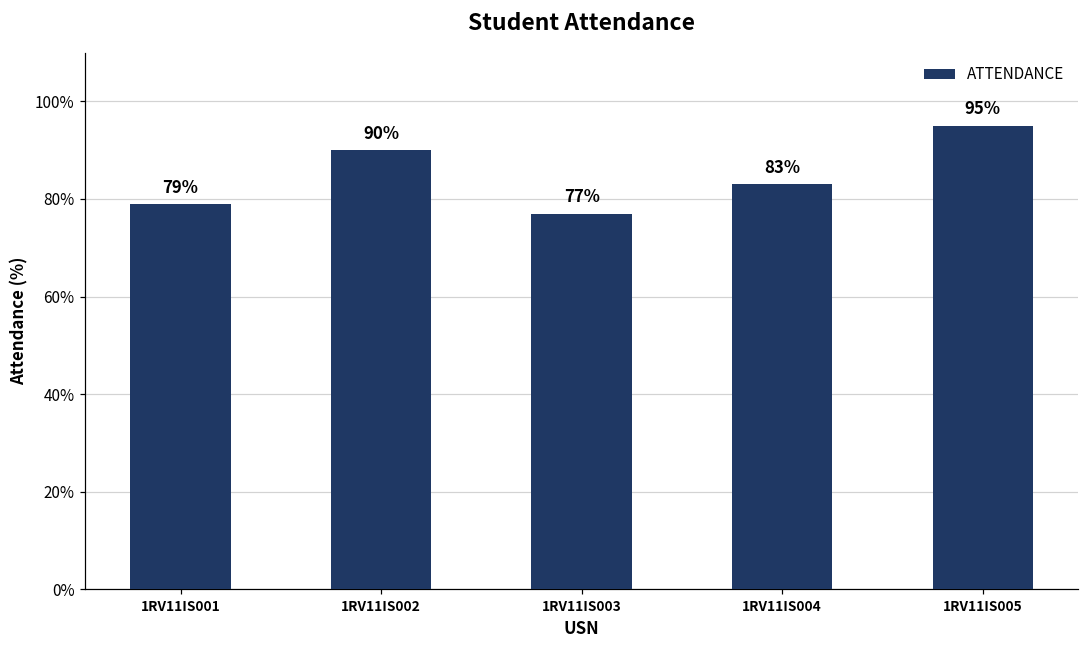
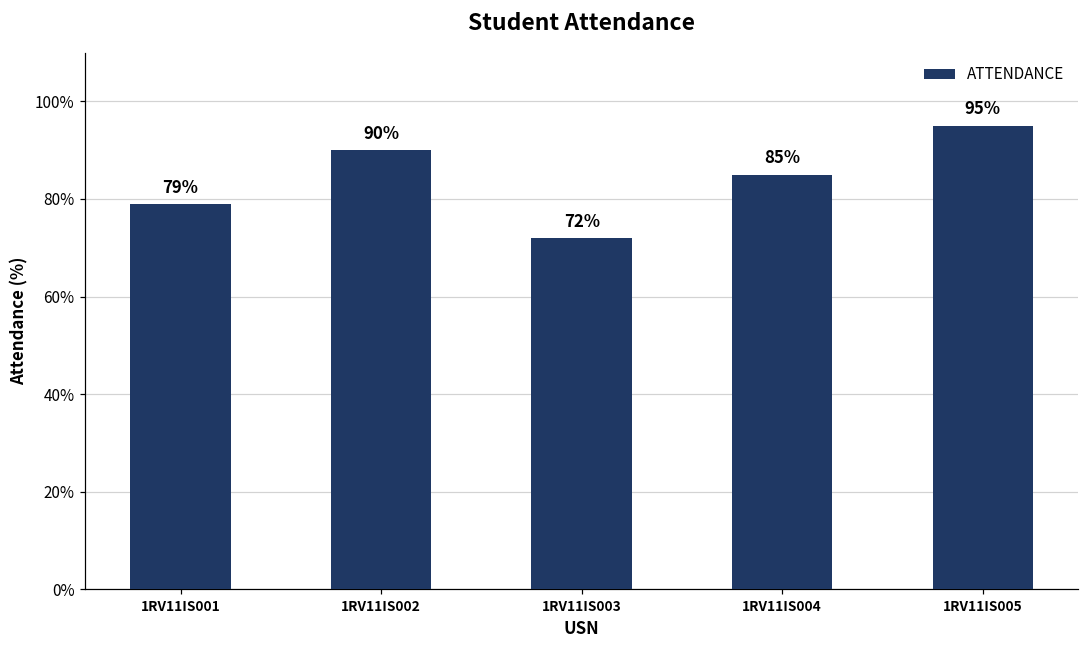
1RV11IS003: 77% -> 72%
1RV11IS004: 83% -> 85%
